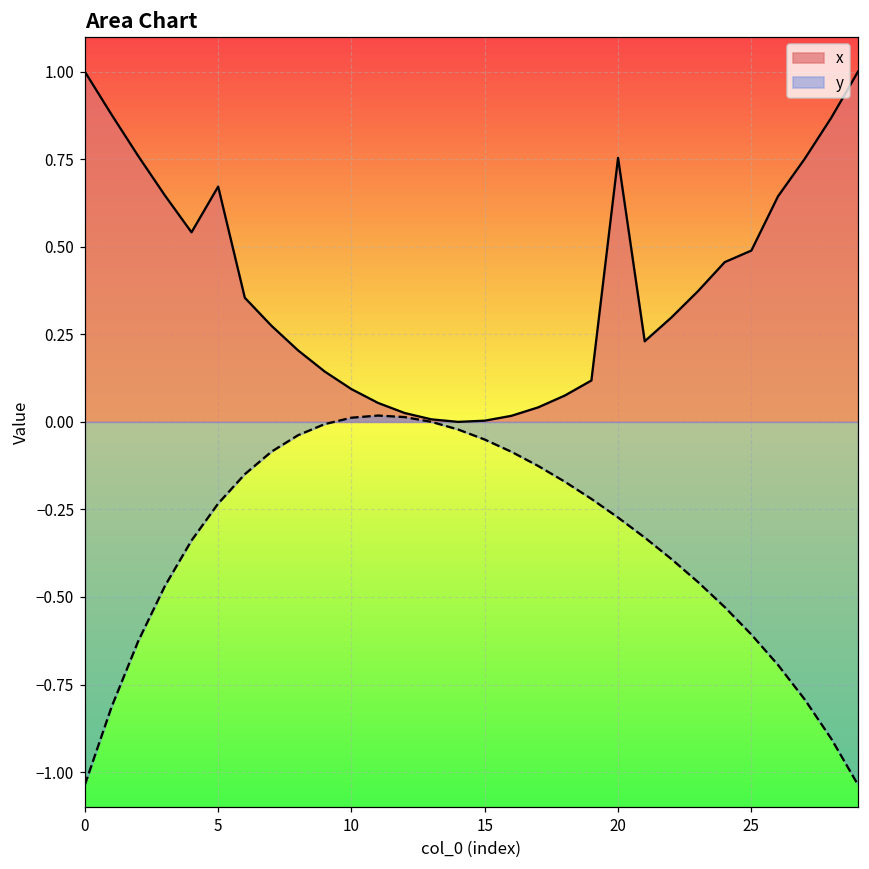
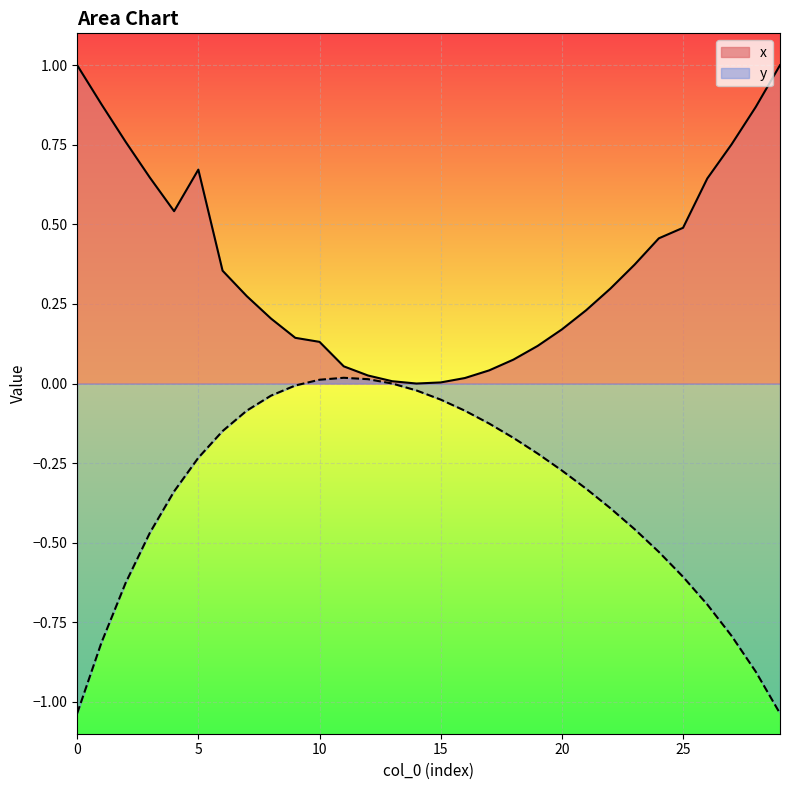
x, 10: 0.09 -> 0.13
x, 20: 0.75 -> 0.17
